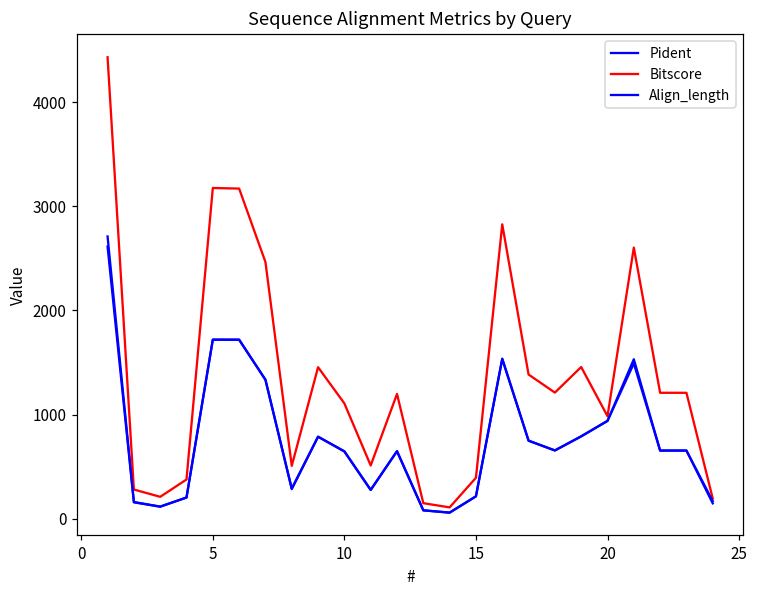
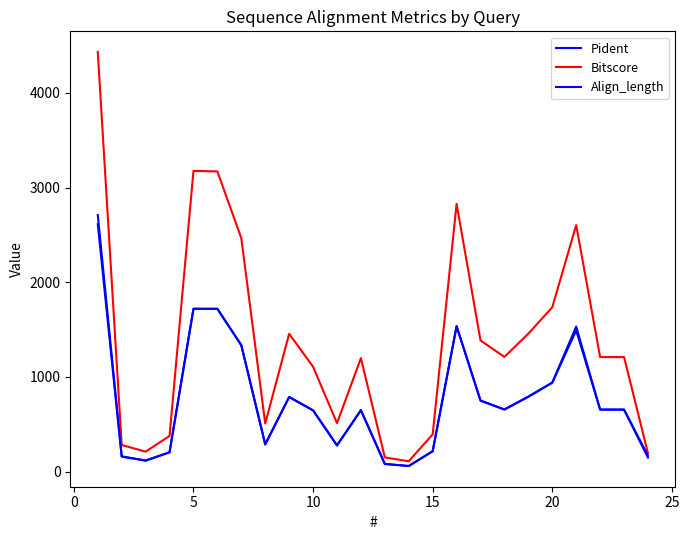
Bitscore, 20: 1000 -> 1700
